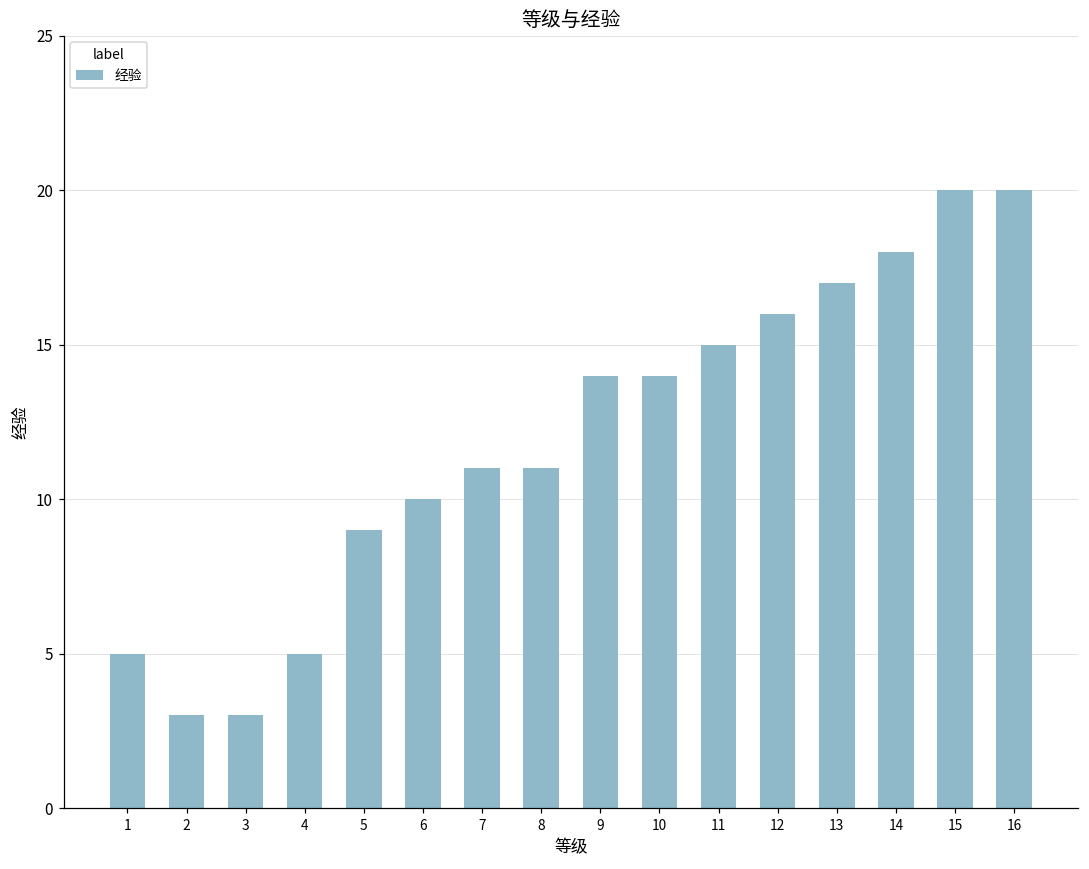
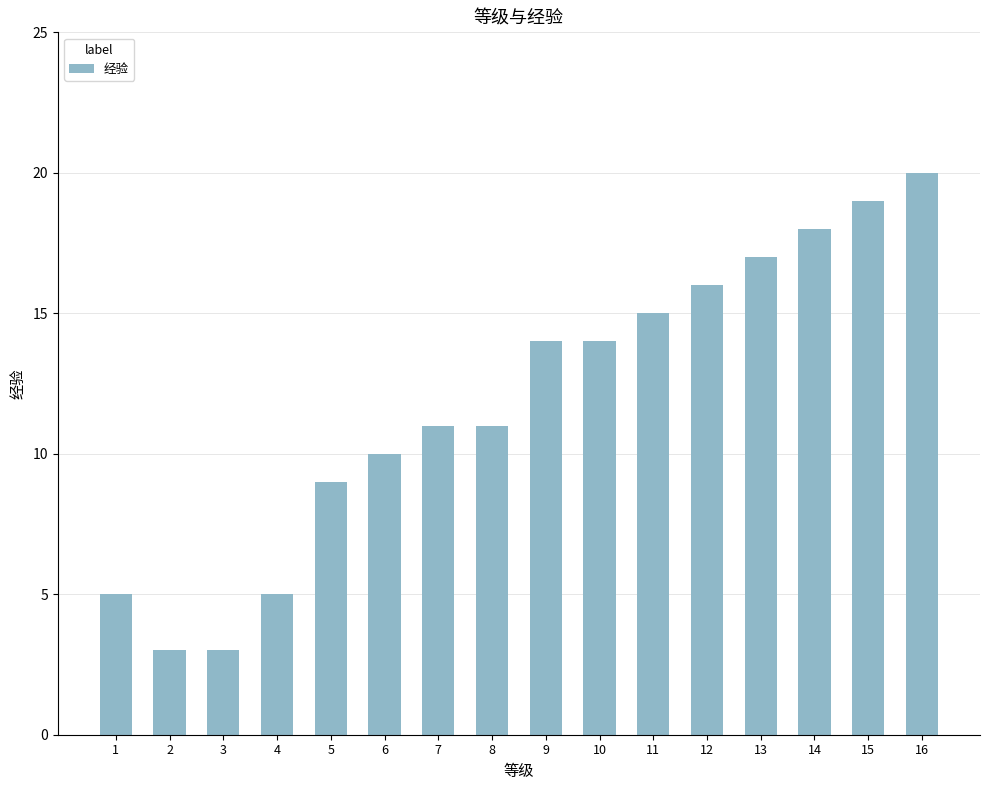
15: 20 -> 19
